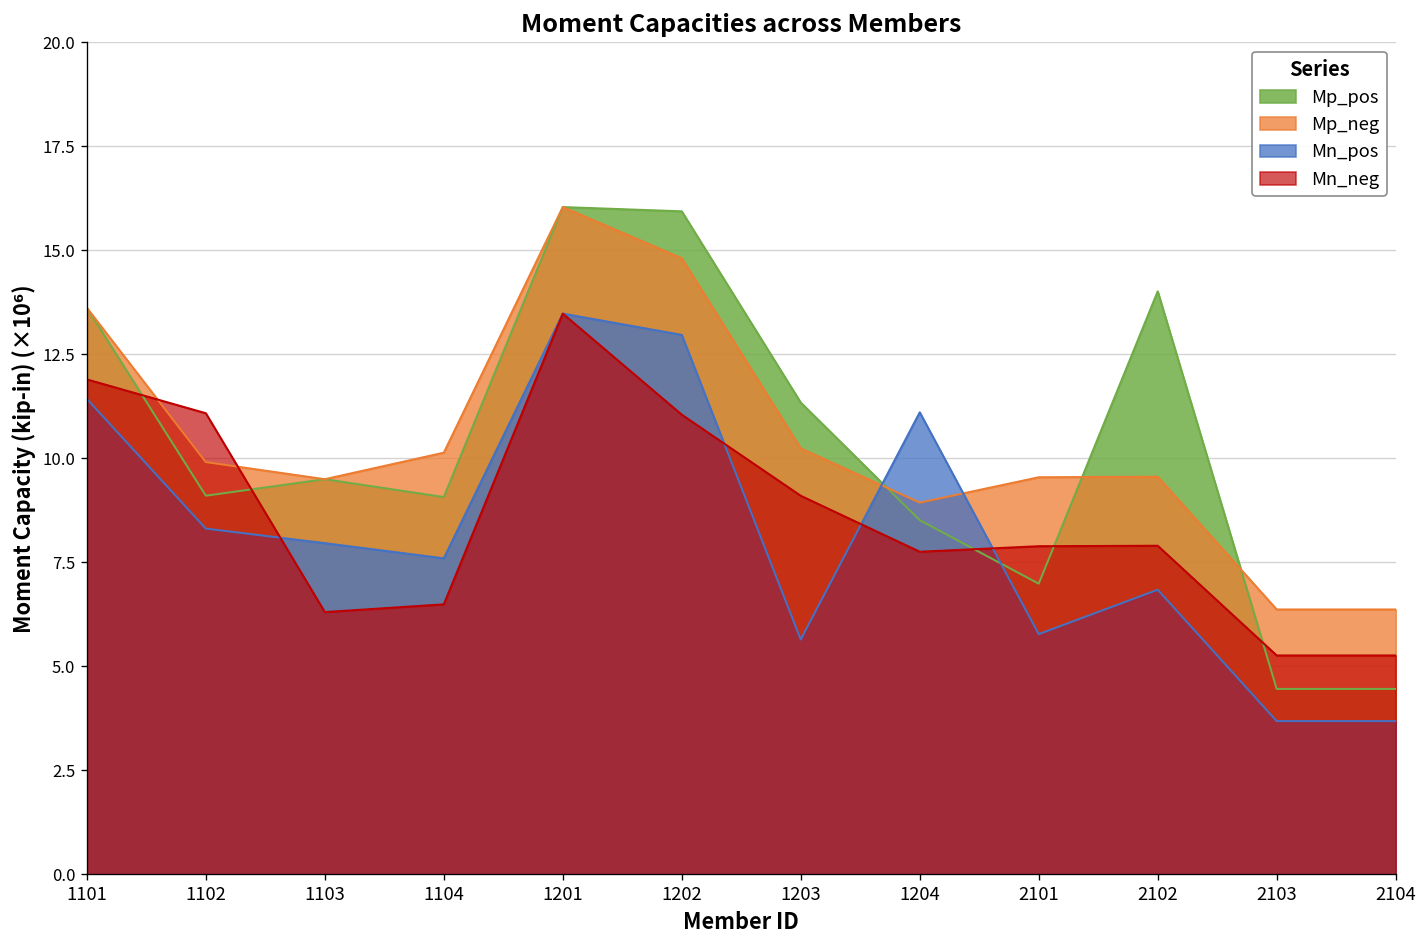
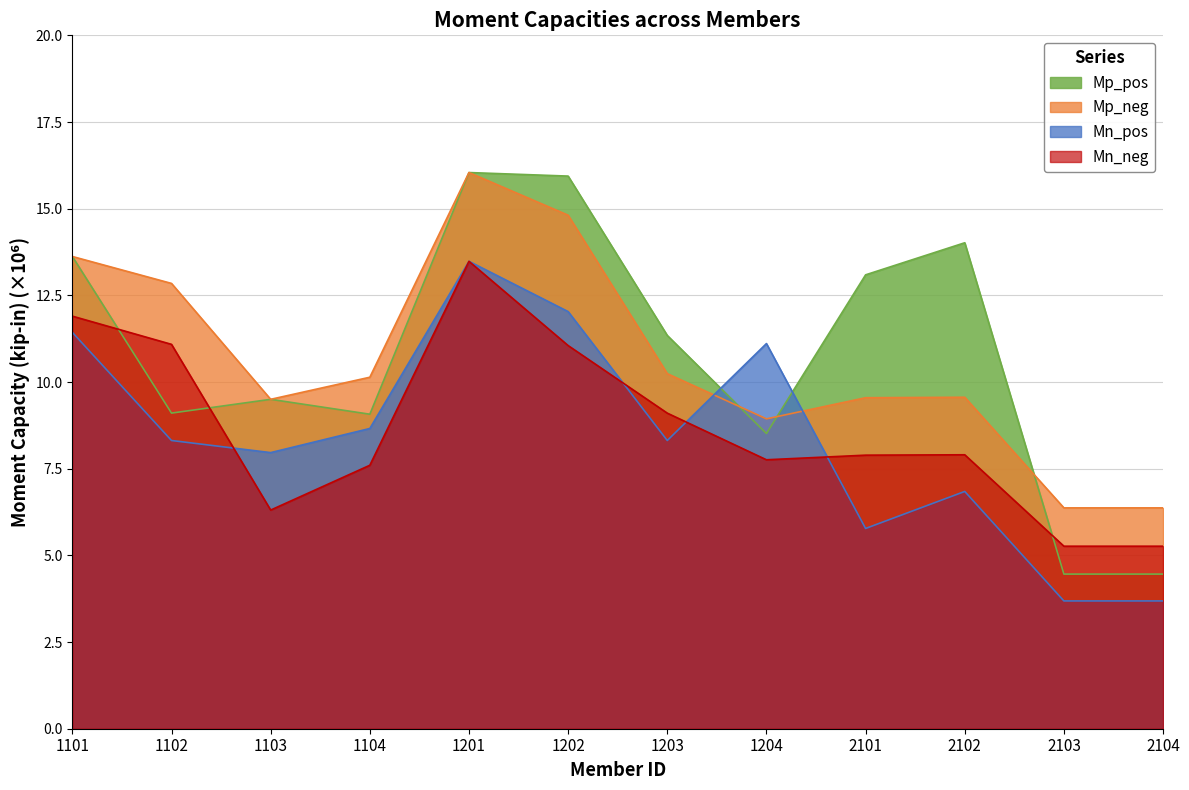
Mp_neg, 1102: 9.9 -> 12.8
Mn_pos, 1104: 7.6 -> 8.7
Mn_neg, 1104: 6.5 -> 7.6
Mn_pos, 1202: 13.0 -> 12.0
Mn_pos, 1203: 5.6 -> 8.3
Mp_pos, 2101: 7.0 -> 13.1
